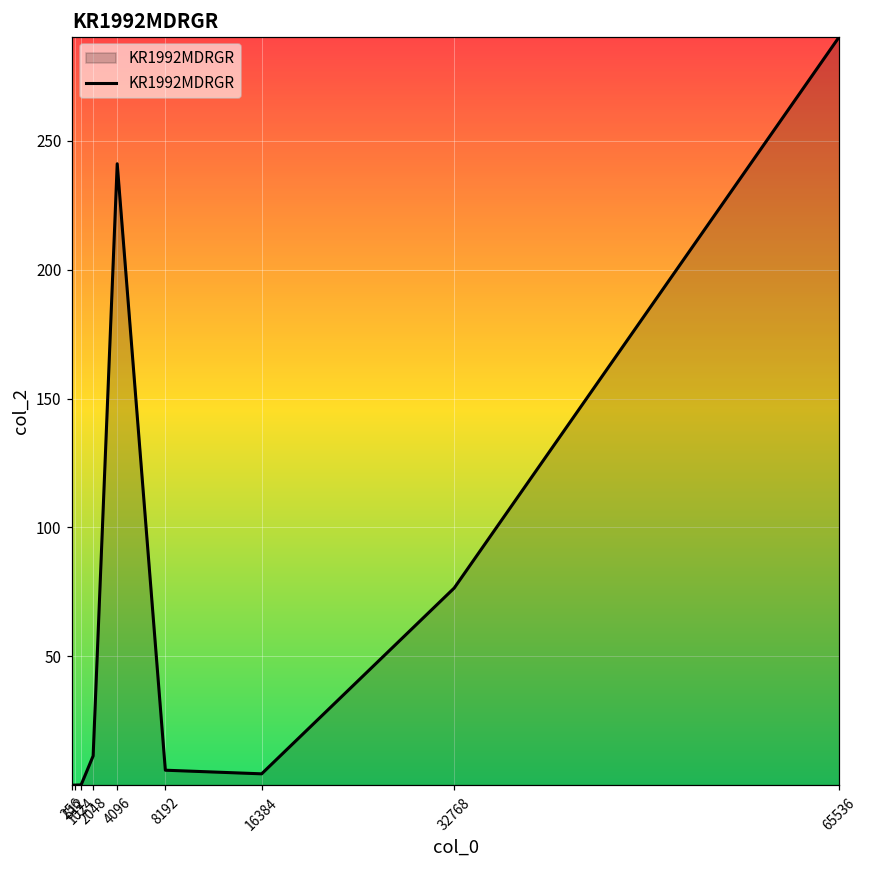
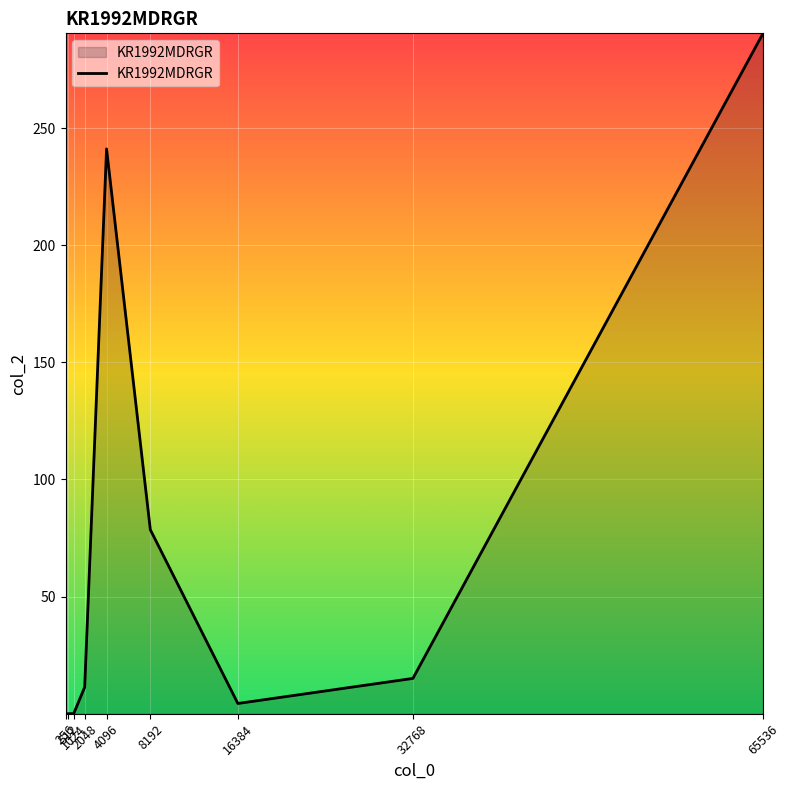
8192: 6 -> 79
32768: 76 -> 15
